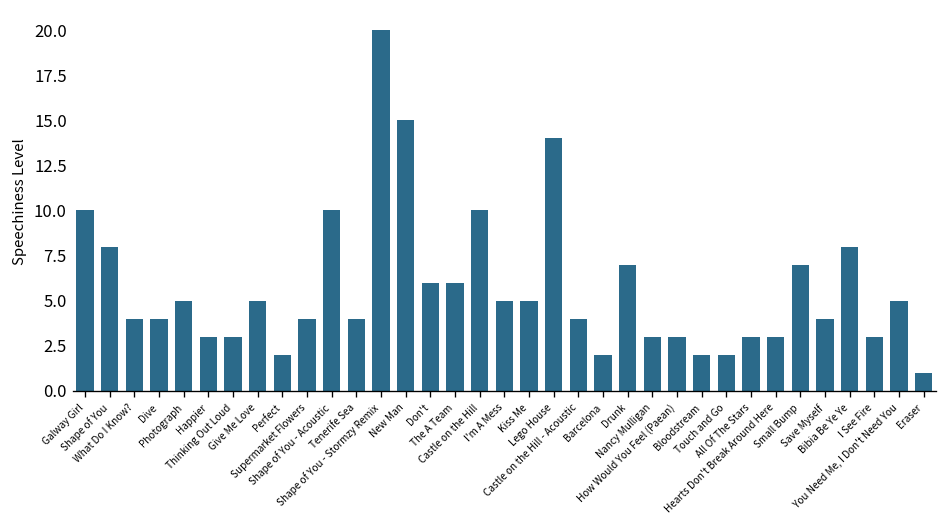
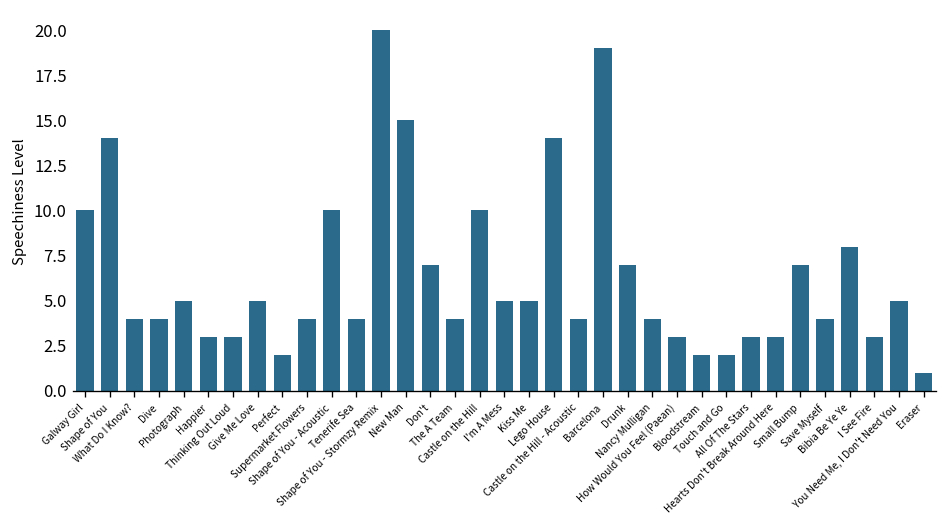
Shape of You: 8 -> 14
Don't: 6 -> 7
The A Team: 6 -> 4
Barcelona: 2 -> 19
Nancy Mulligan: 3 -> 4
